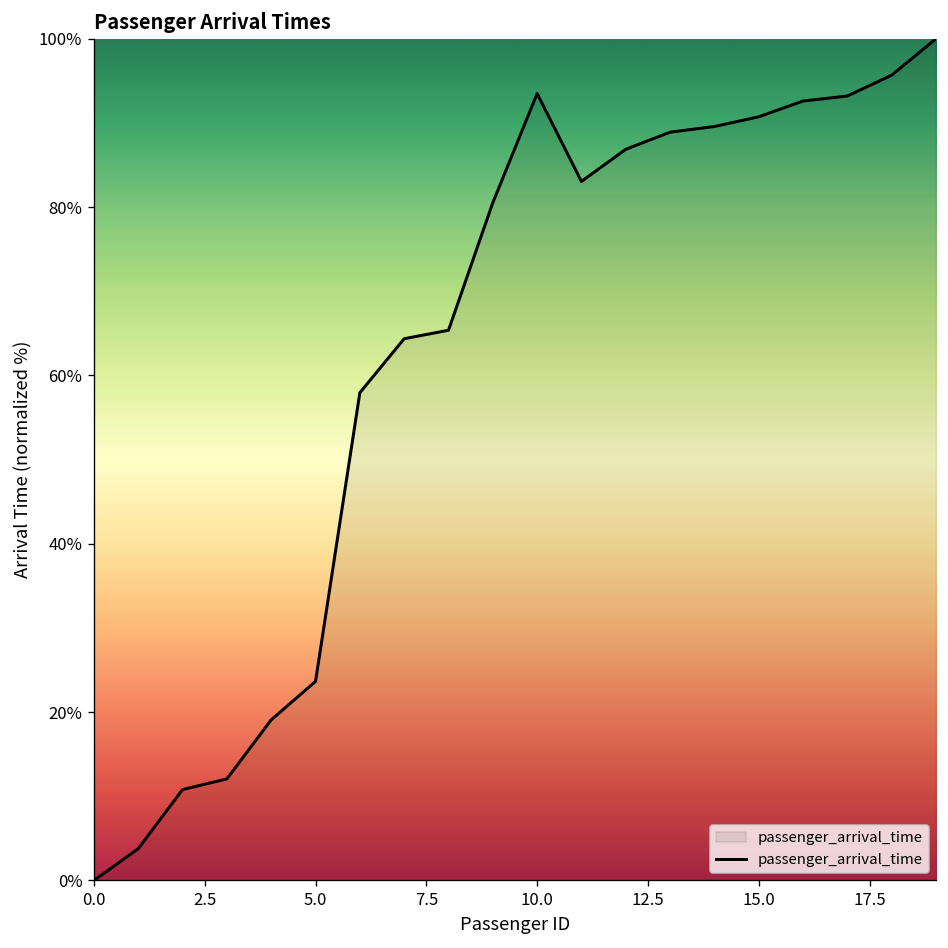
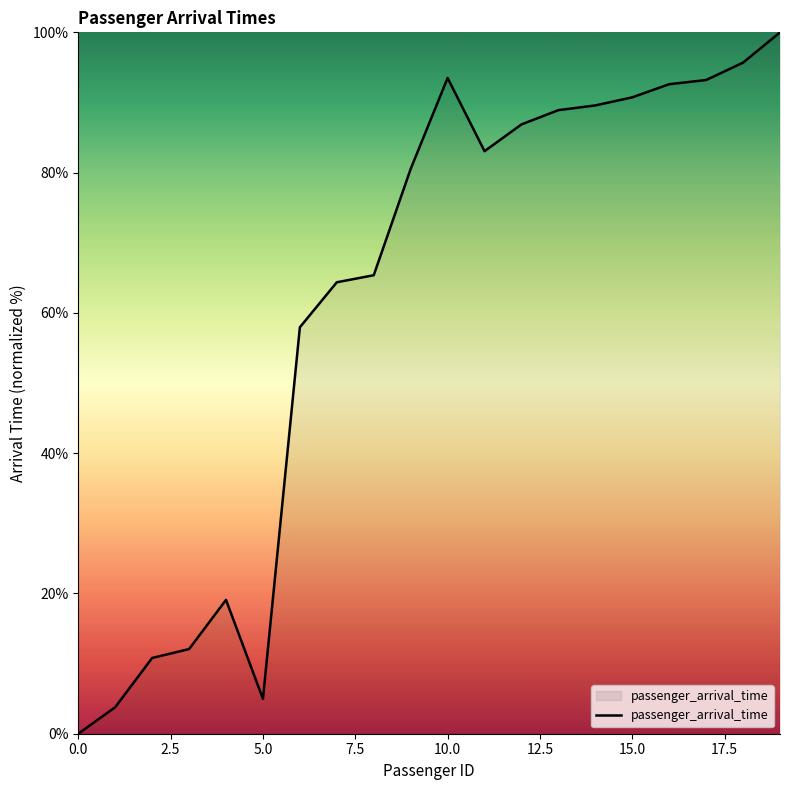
5.0: 24% -> 5%
